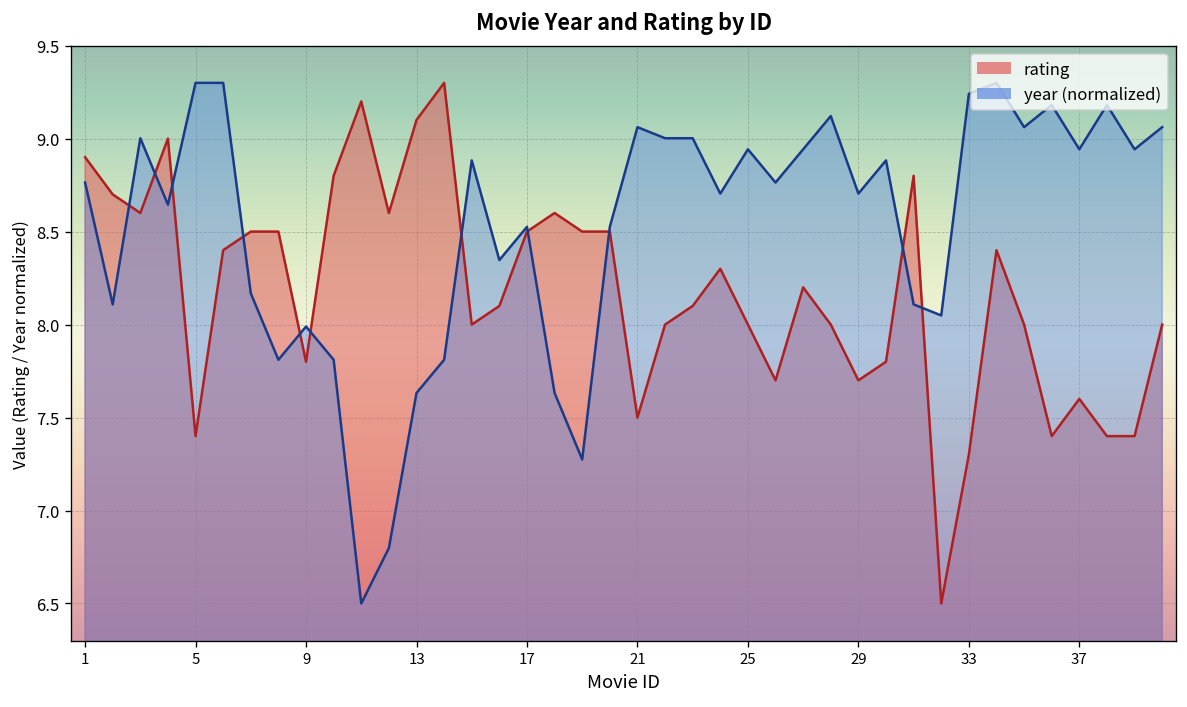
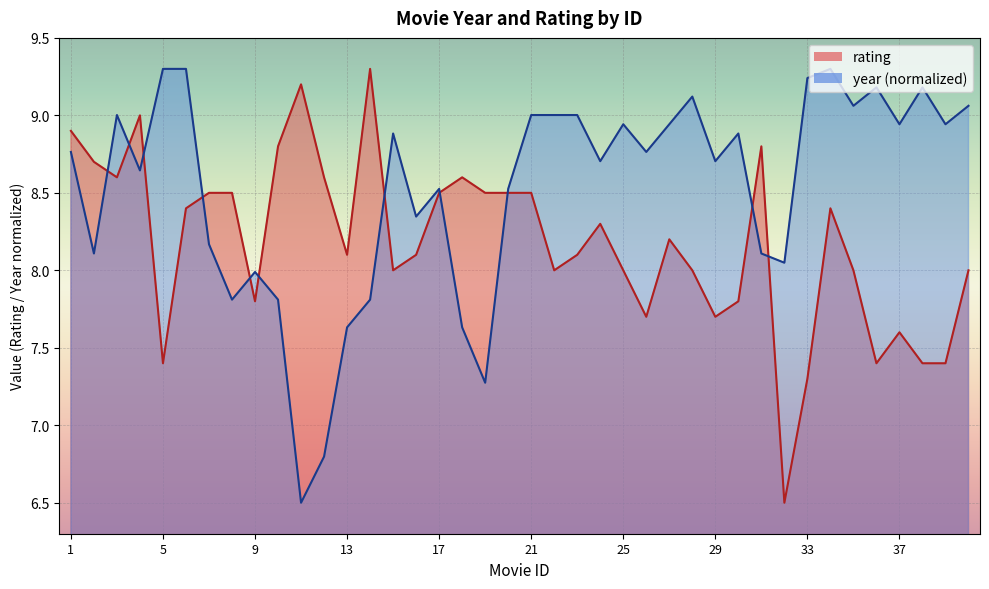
rating, 13: 9.1 -> 8.1
rating, 21: 7.5 -> 8.5
year (normalized), 21: 9.06 -> 9.00
